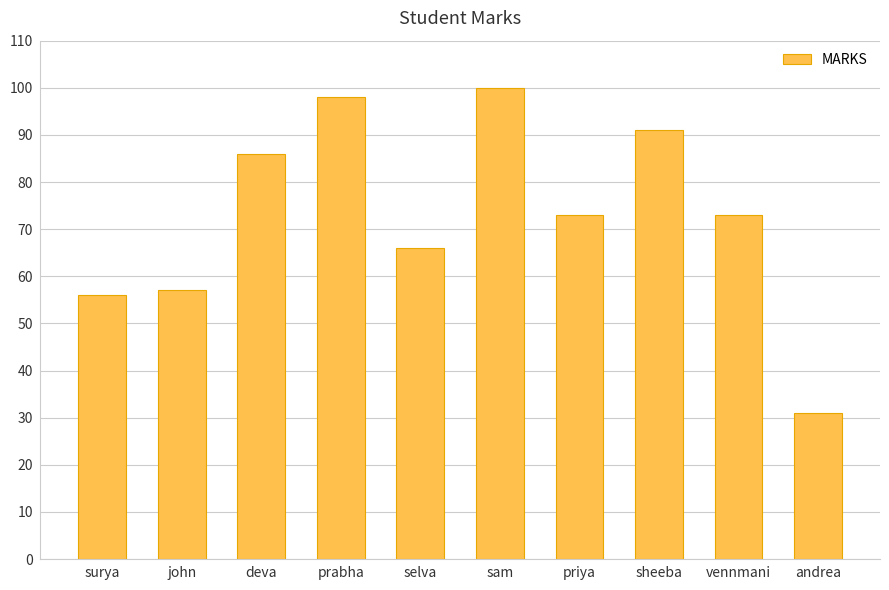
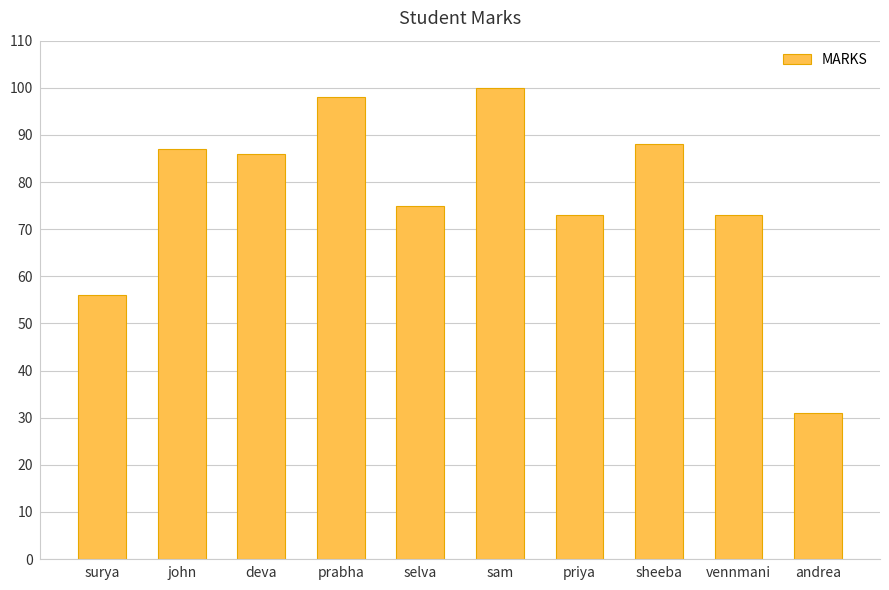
john: 57 -> 87
selva: 66 -> 75
sheeba: 91 -> 88
